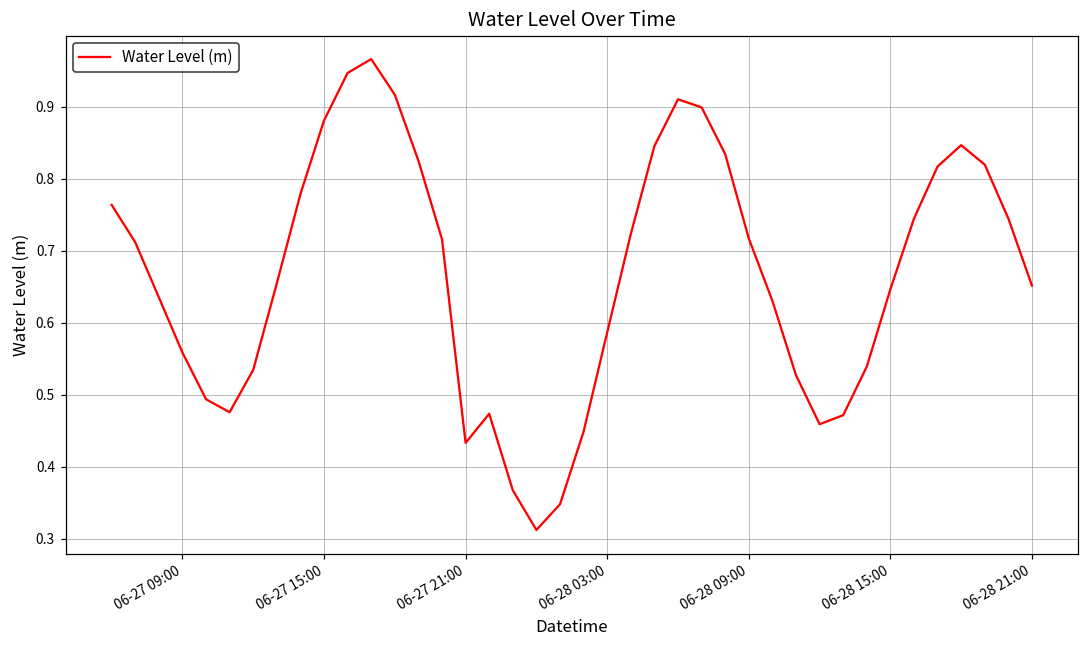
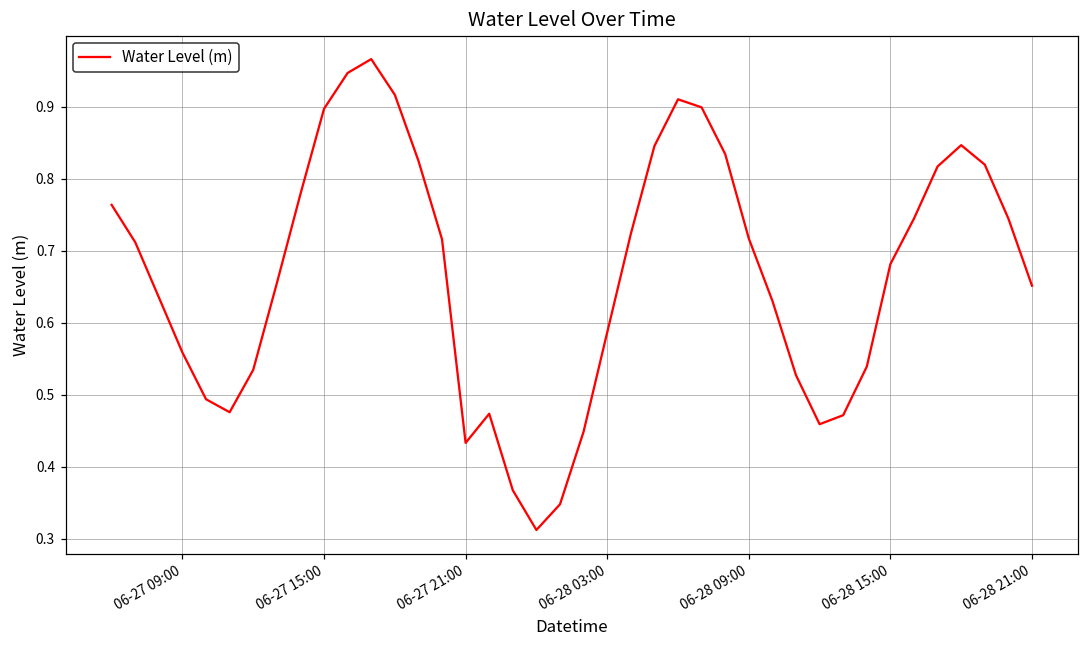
06-27 15:00: 0.88 -> 0.90
06-28 15:00: 0.65 -> 0.68
